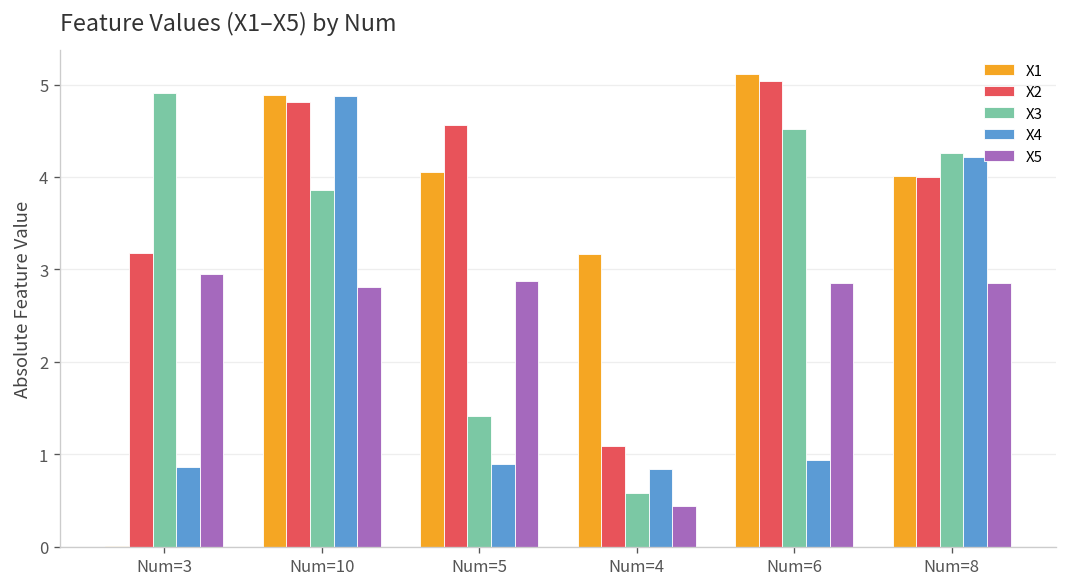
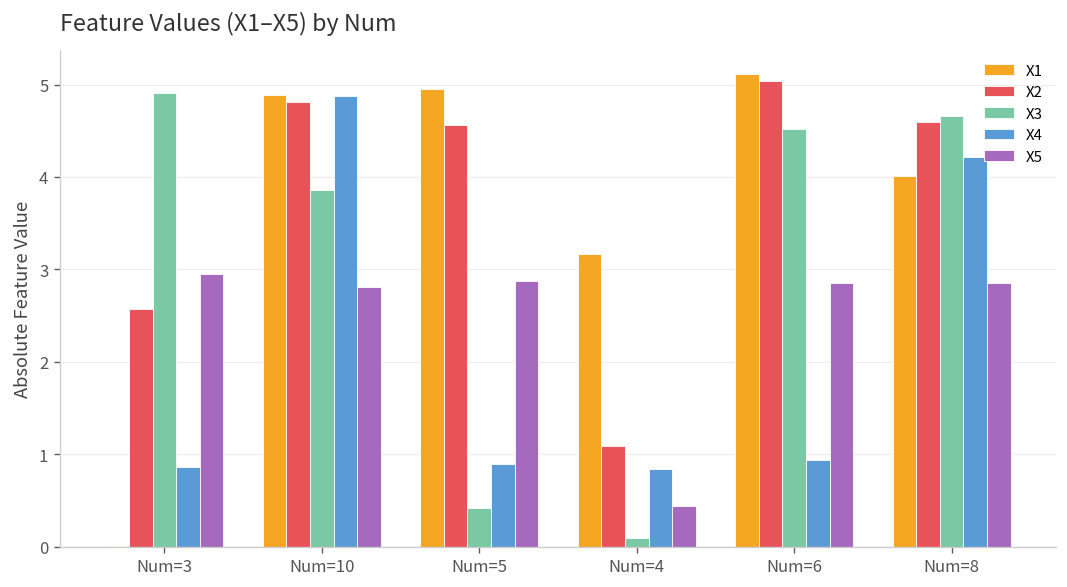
X2, Num=3: 3.2 -> 2.6
X1, Num=5: 4.1 -> 5.0
X3, Num=5: 1.4 -> 0.4
X3, Num=4: 0.6 -> 0.1
X2, Num=8: 4.0 -> 4.6
X3, Num=8: 4.3 -> 4.7
